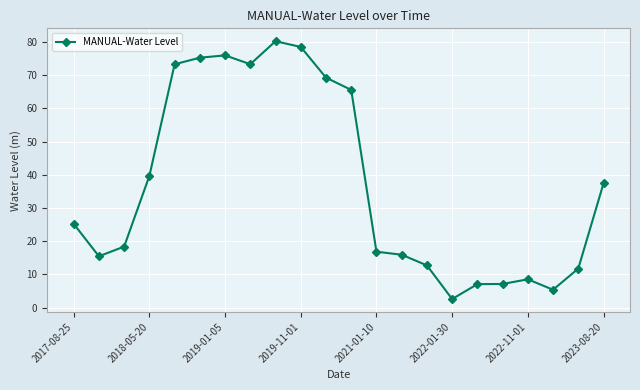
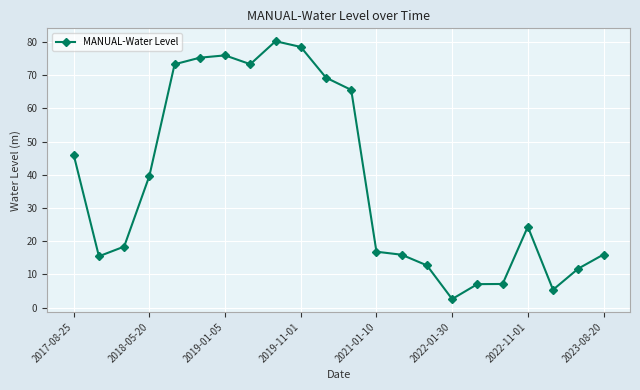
2017-08-25: 25 -> 46
2022-11-01: 9 -> 24
2023-08-20: 37 -> 16
